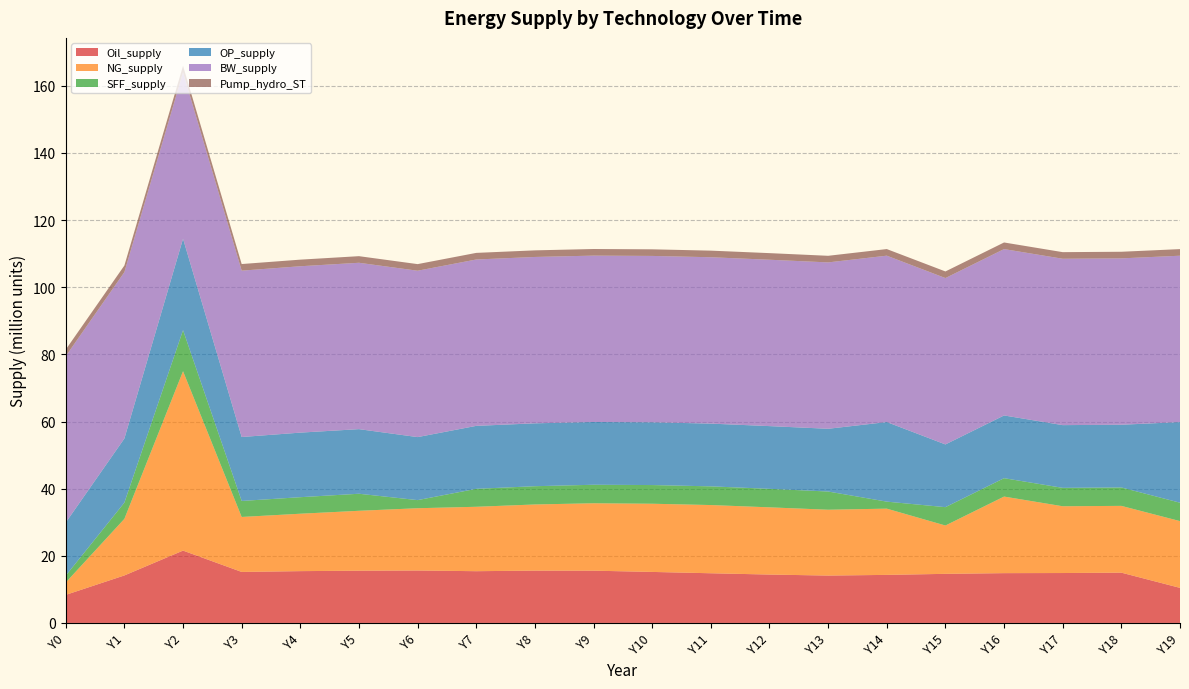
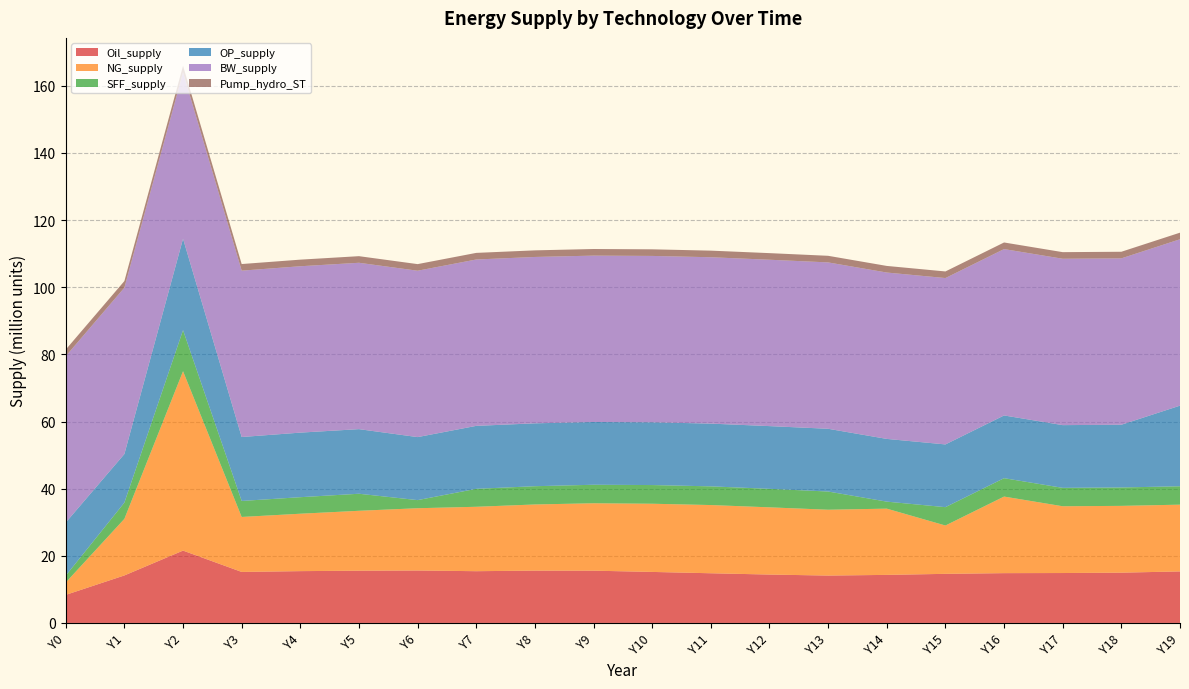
OP_supply, Y1: 19 -> 14
OP_supply, Y14: 24 -> 19
Oil_supply, Y19: 10 -> 15
